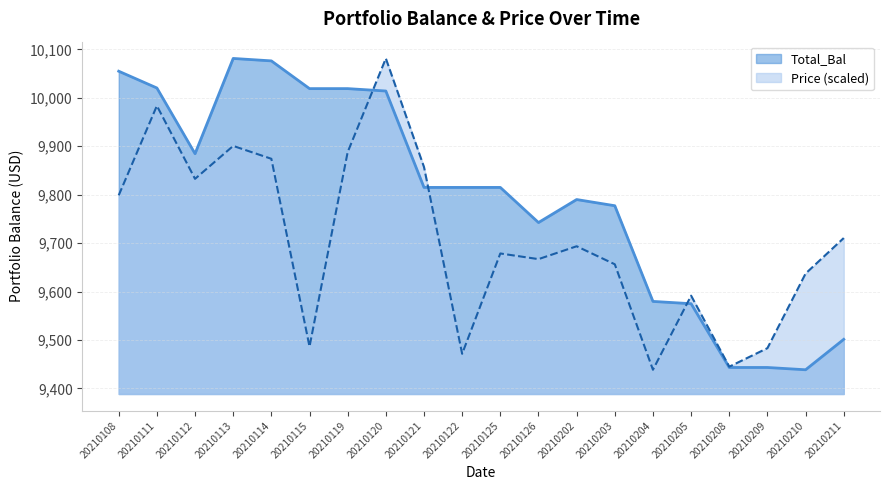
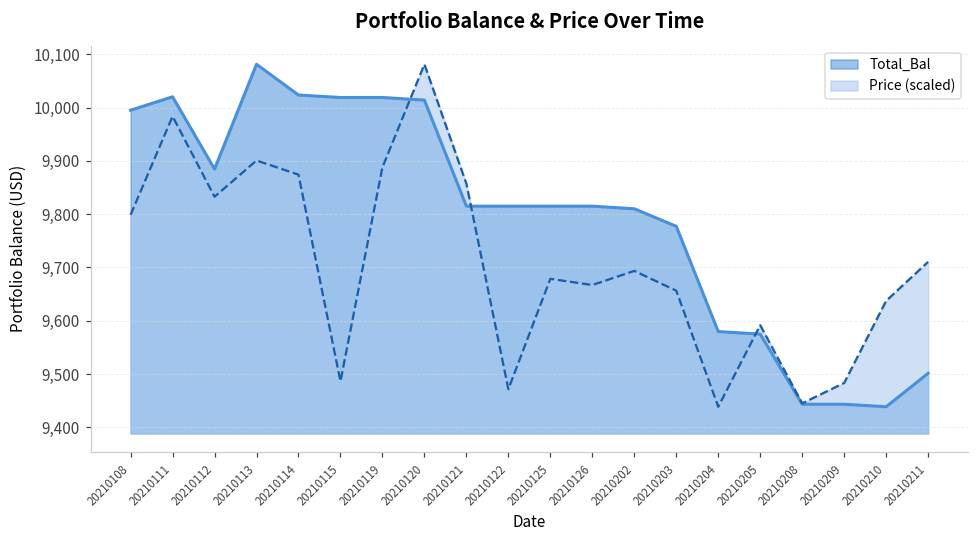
Total_Bal, 20210108: 10,050 -> 10,000
Total_Bal, 20210114: 10,080 -> 10,020
Total_Bal, 20210126: 9,740 -> 9,810
Total_Bal, 20210202: 9,790 -> 9,810
